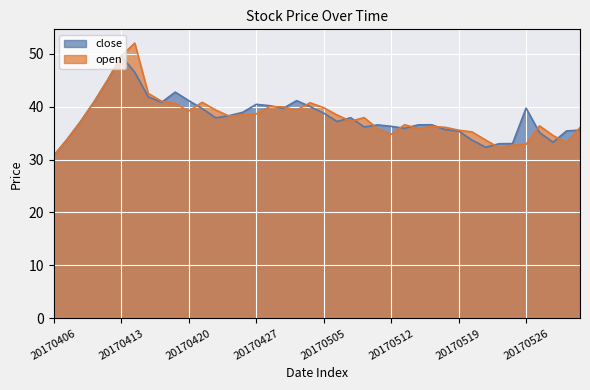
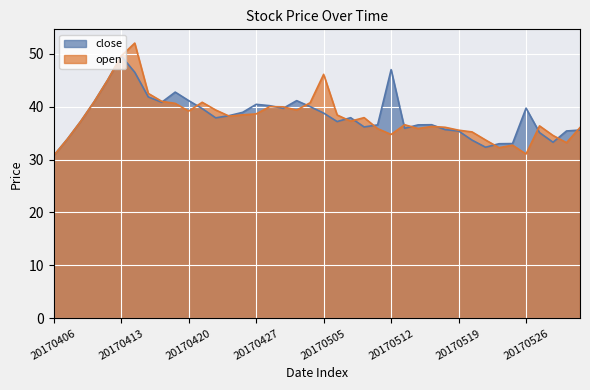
open, 20170505: 40 -> 46
close, 20170512: 36 -> 47
open, 20170526: 33 -> 31
